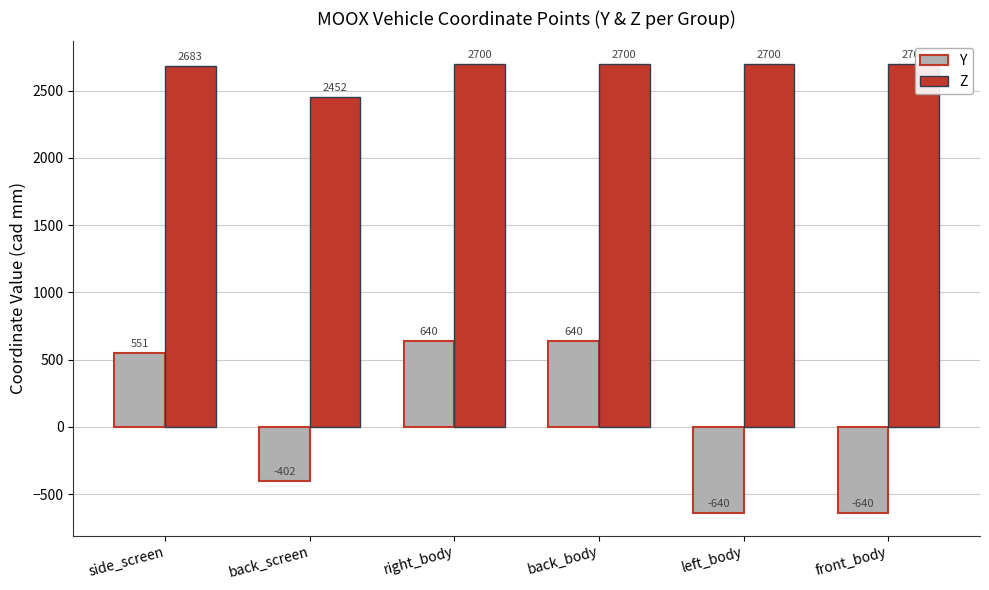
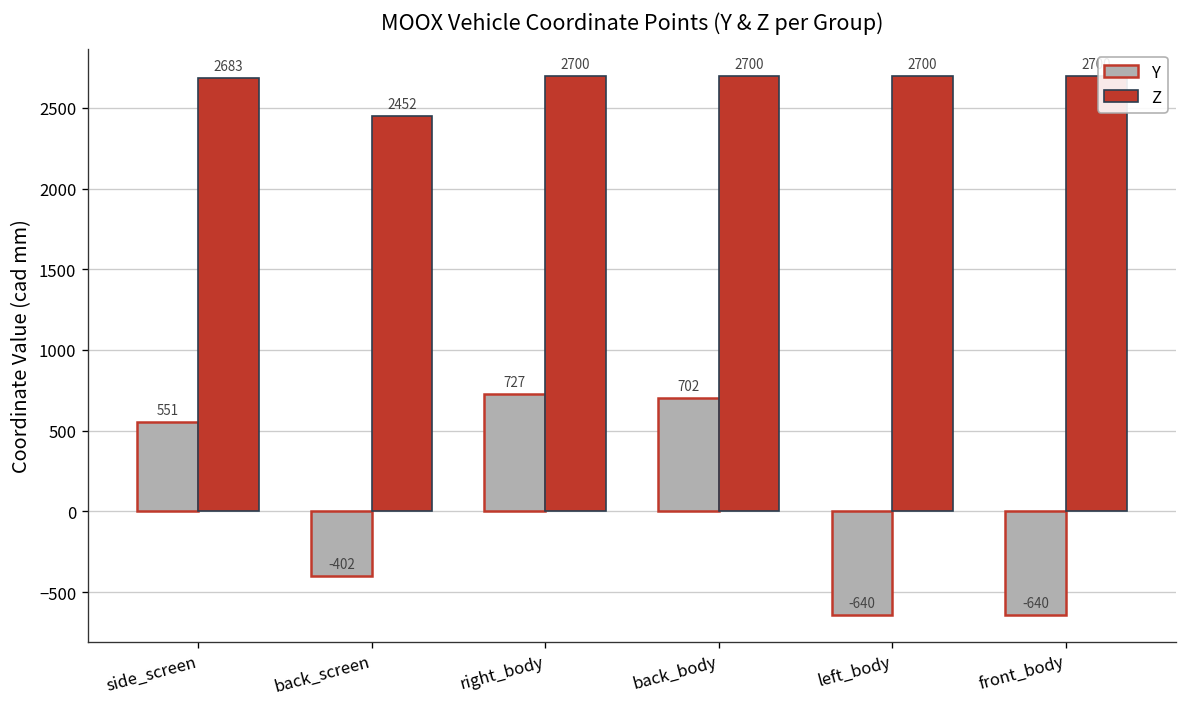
Y, right_body: 640 -> 727
Y, back_body: 640 -> 702
